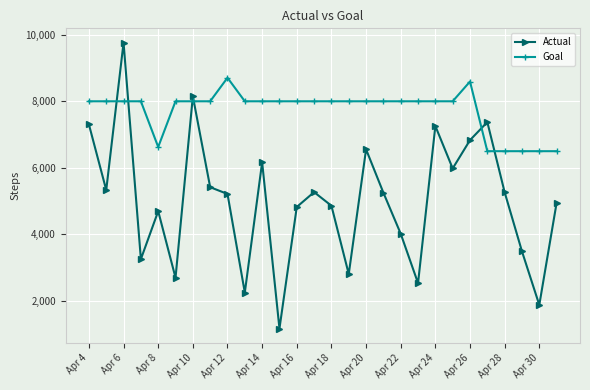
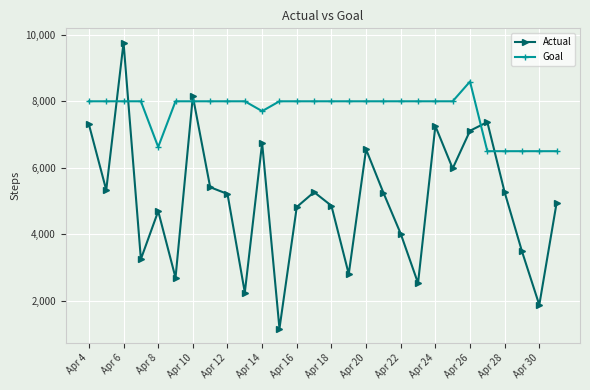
Goal, Apr 12: 8,700 -> 8,000
Actual, Apr 14: 6,200 -> 6,700
Goal, Apr 14: 8,000 -> 7,700
Actual, Apr 26: 6,800 -> 7,100
